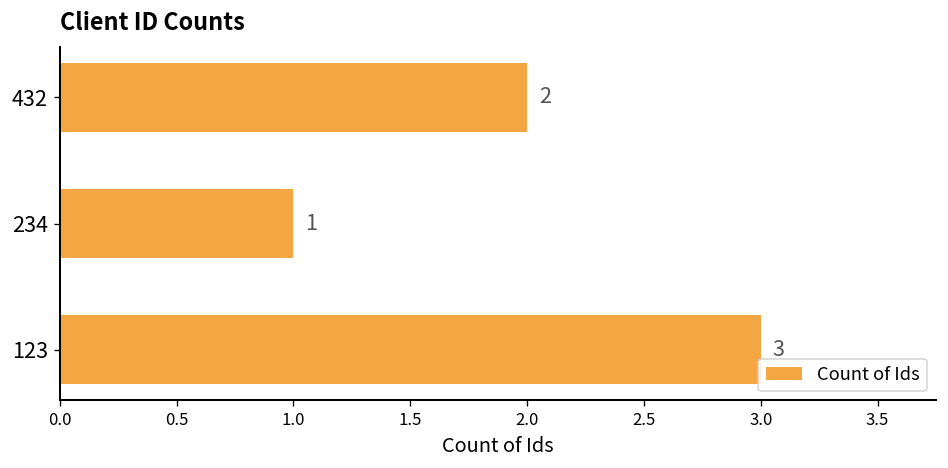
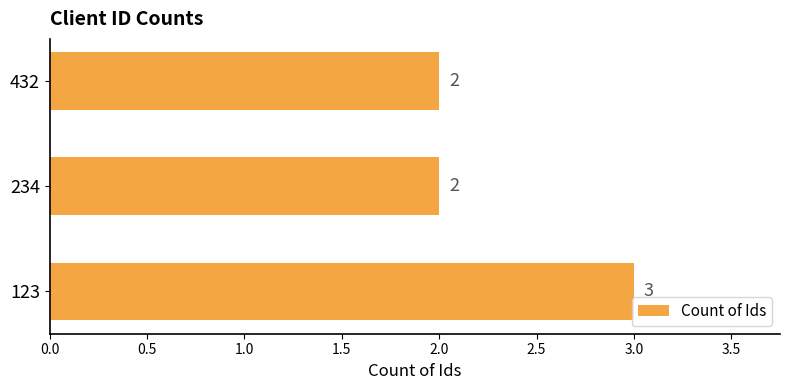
234: 1 -> 2
